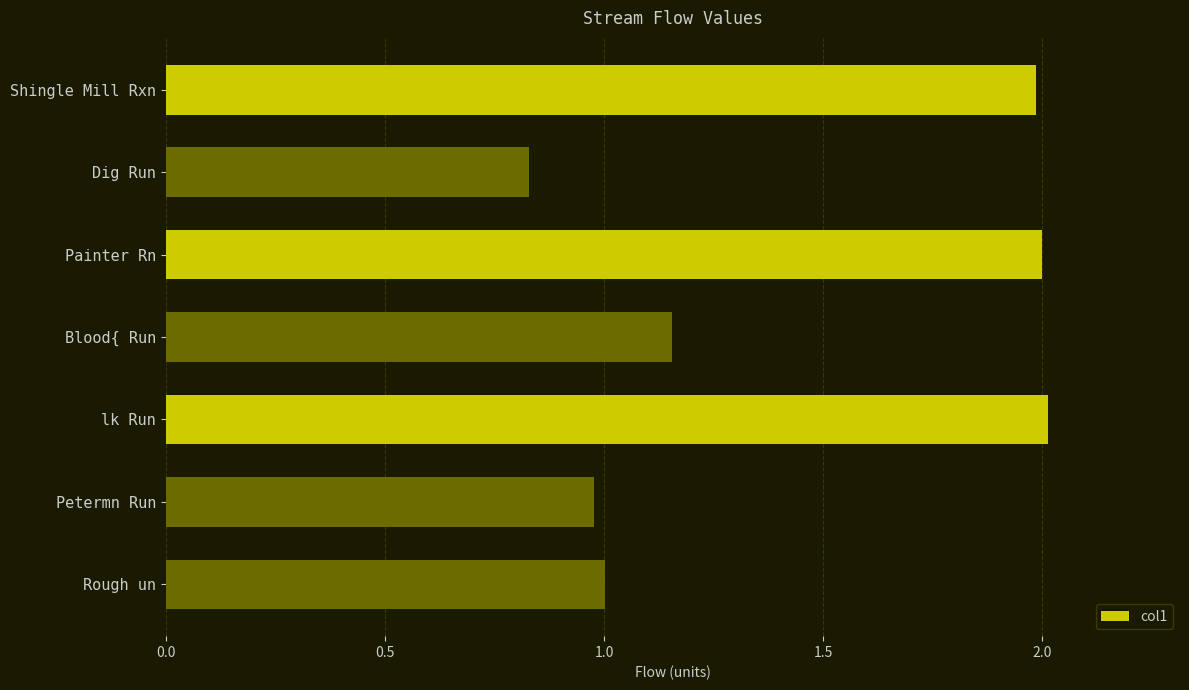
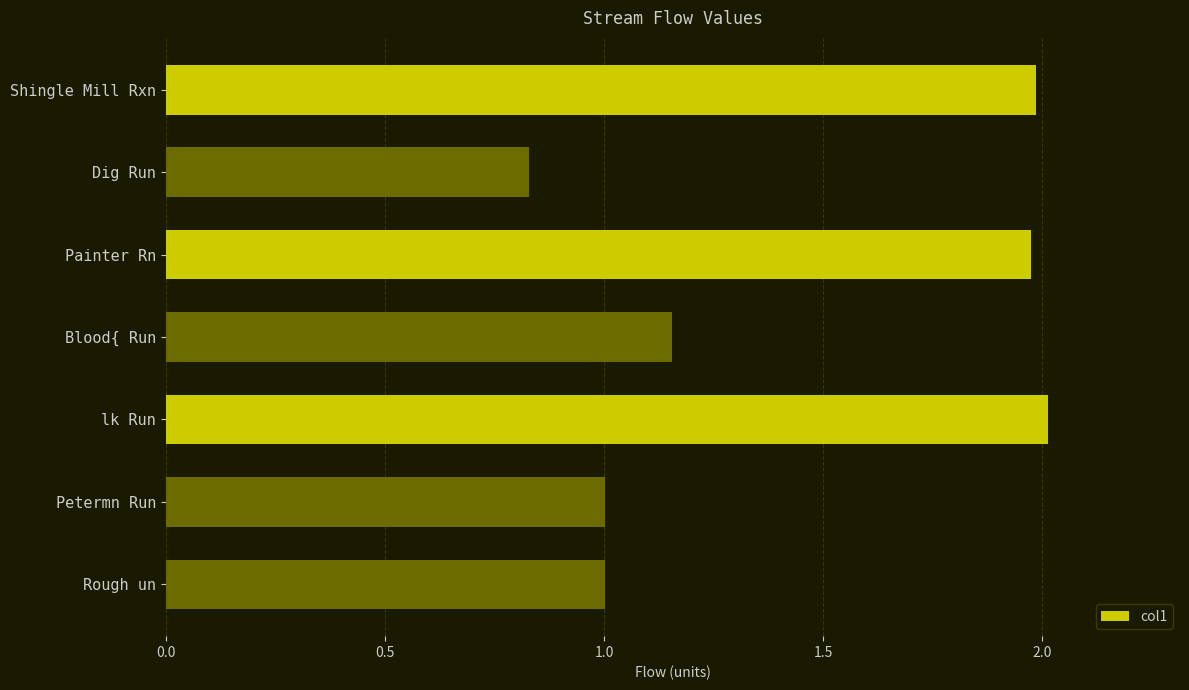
Painter Rn: 2.00 -> 1.98
Petermn Run: 0.98 -> 1.00
